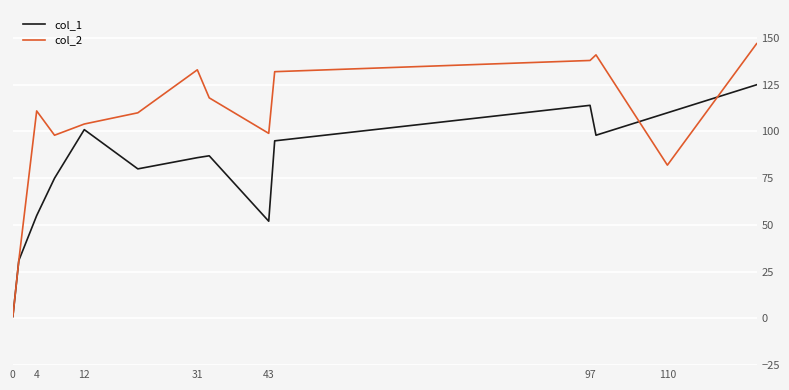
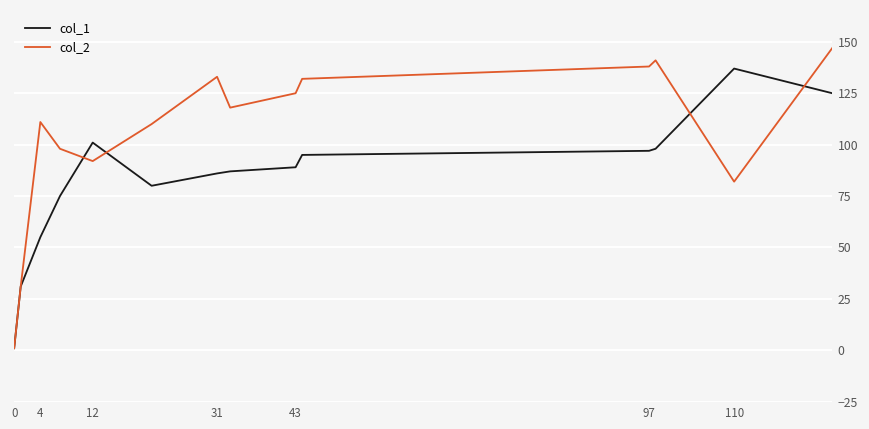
col_2, 12: 104 -> 92
col_1, 43: 52 -> 89
col_2, 43: 99 -> 125
col_1, 97: 114 -> 97
col_1, 110: 110 -> 137
